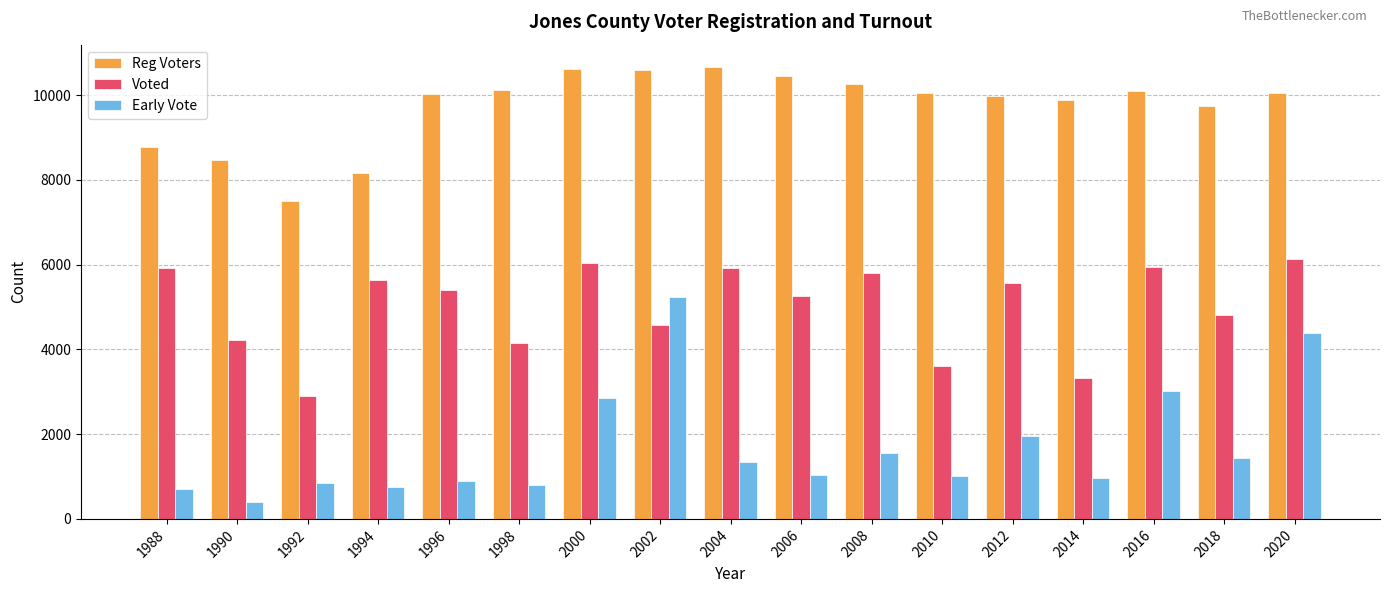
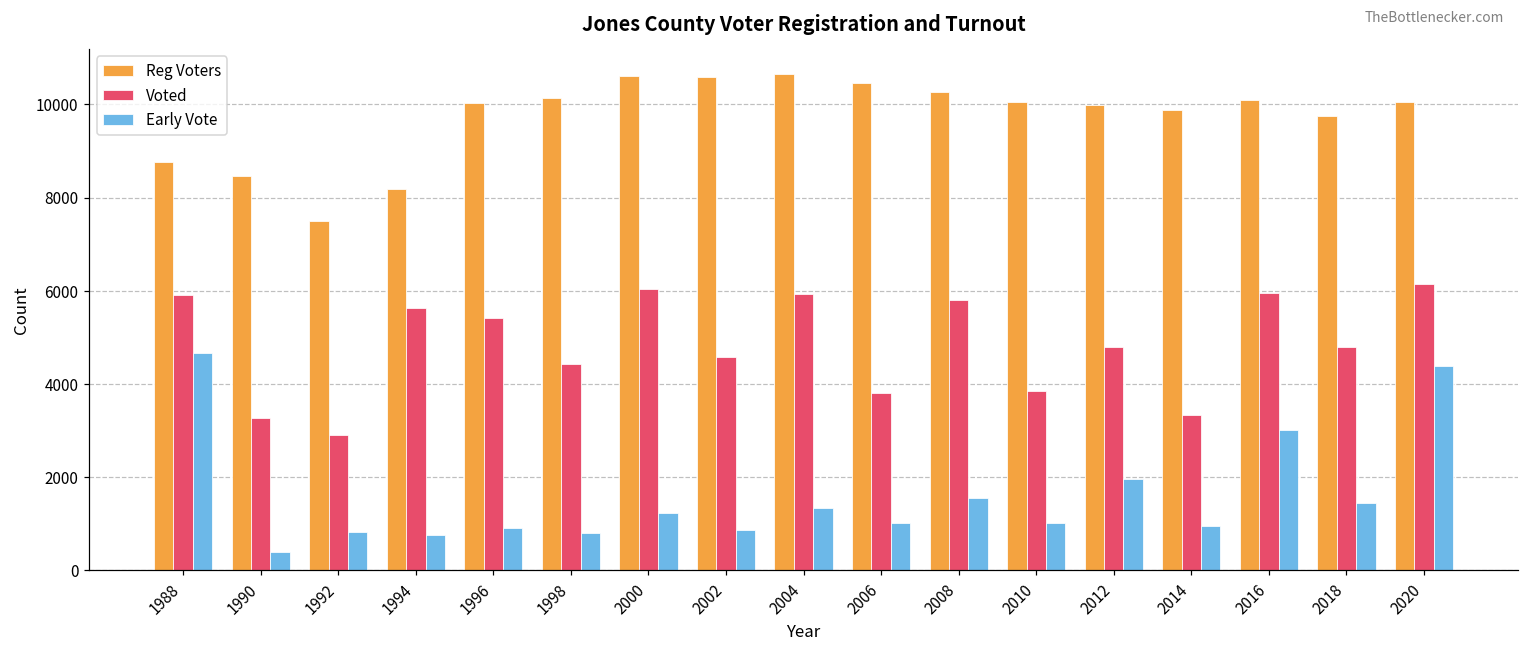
Early Vote, 1988: 700 -> 4700
Voted, 1990: 4200 -> 3300
Voted, 1998: 4200 -> 4400
Early Vote, 2000: 2800 -> 1200
Early Vote, 2002: 5200 -> 900
Voted, 2006: 5300 -> 3800
Voted, 2010: 3600 -> 3900
Voted, 2012: 5600 -> 4800
